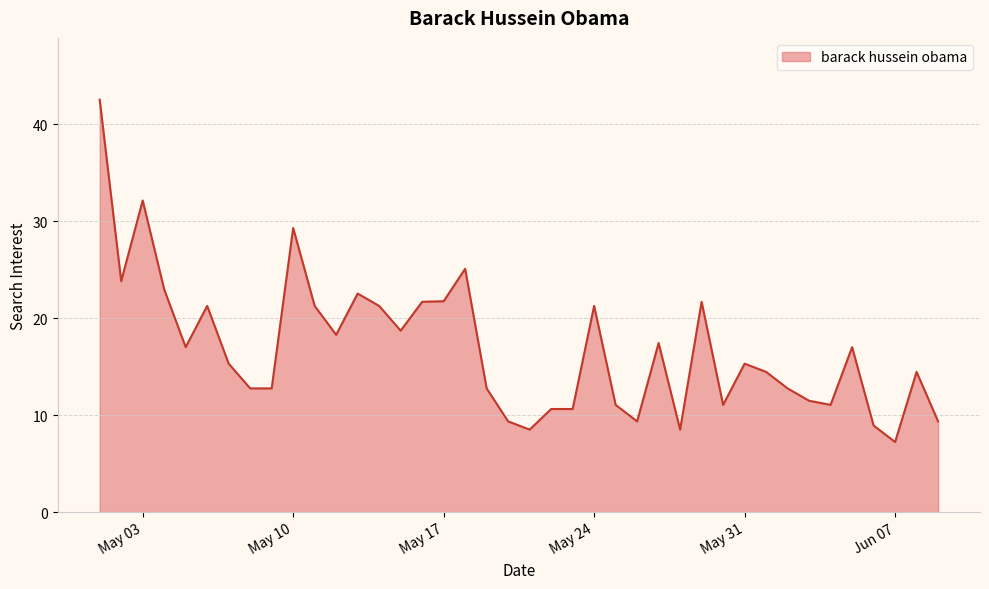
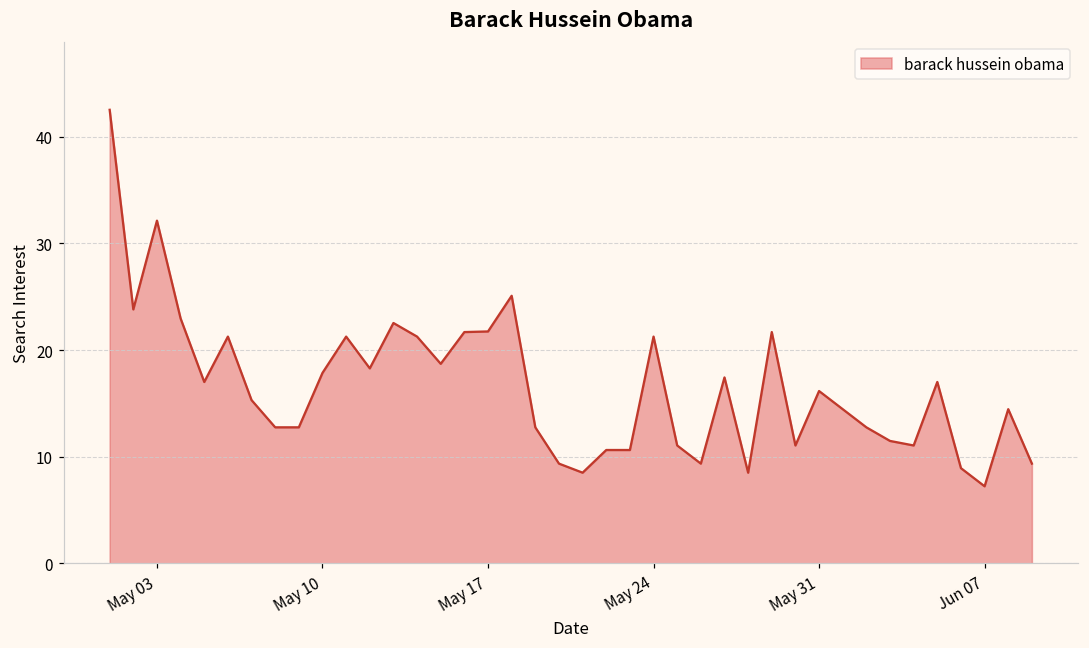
May 10: 29 -> 18
May 31: 15 -> 16
